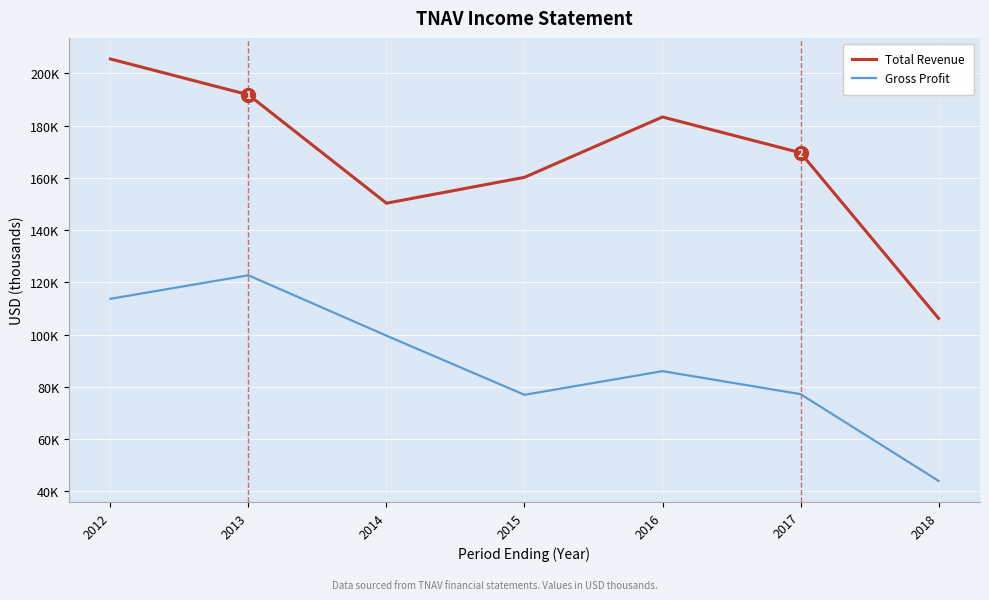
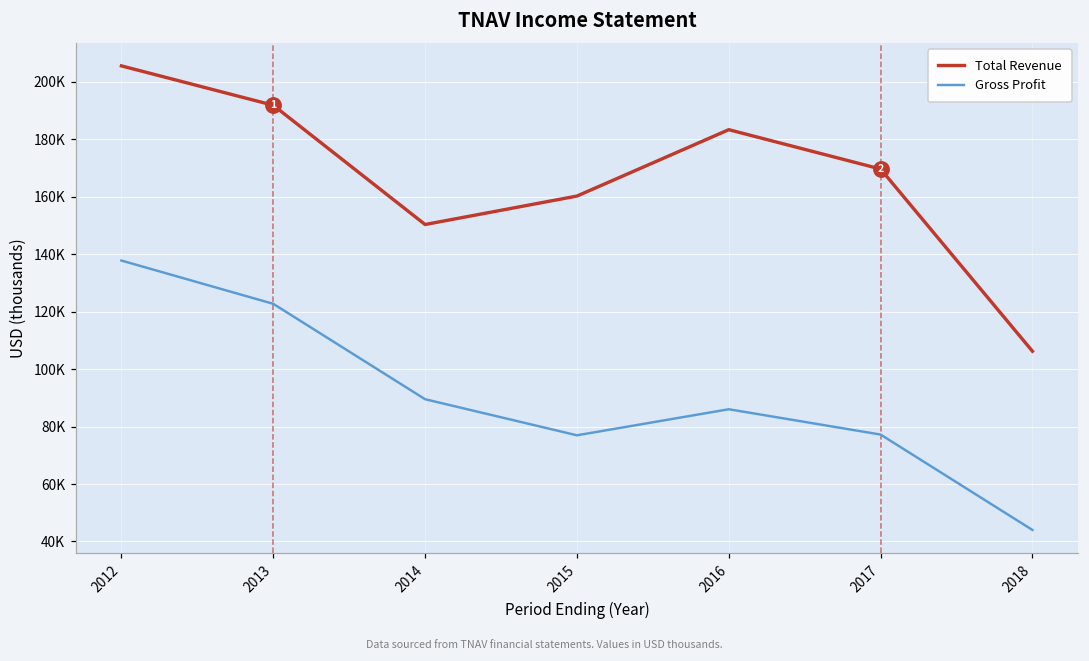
Gross Profit, 2012: 114000 -> 138000
Gross Profit, 2014: 100000 -> 90000
